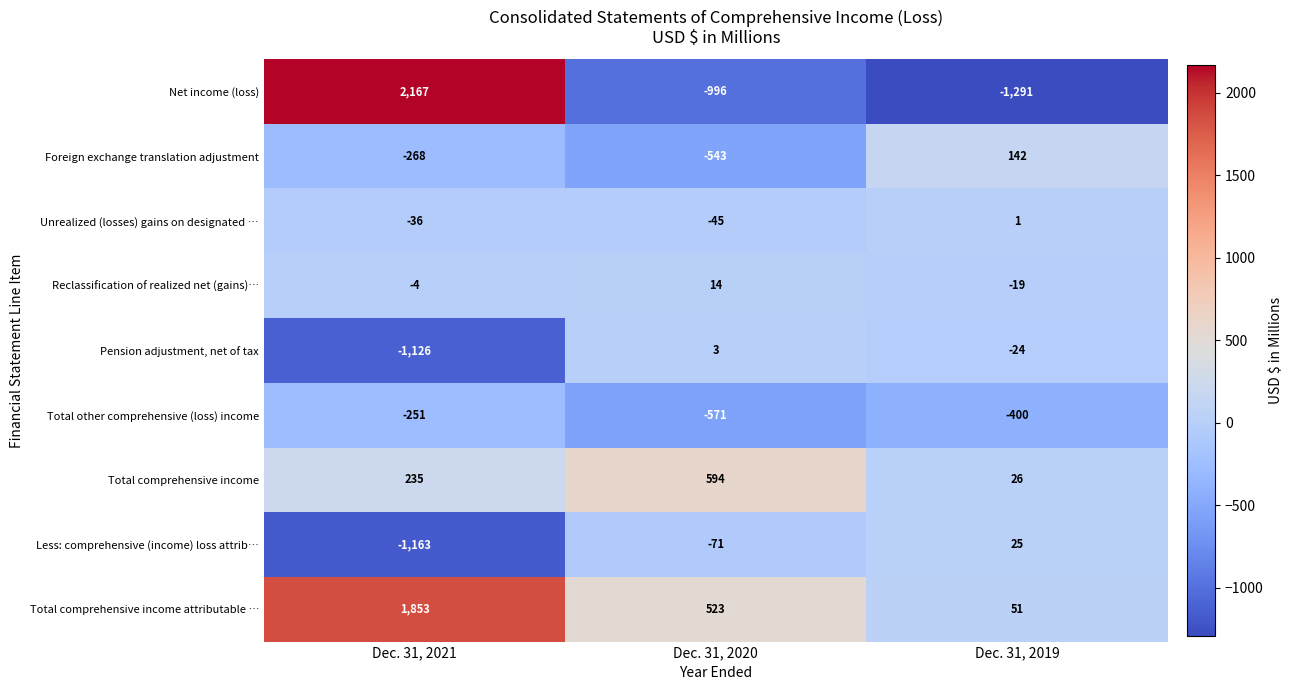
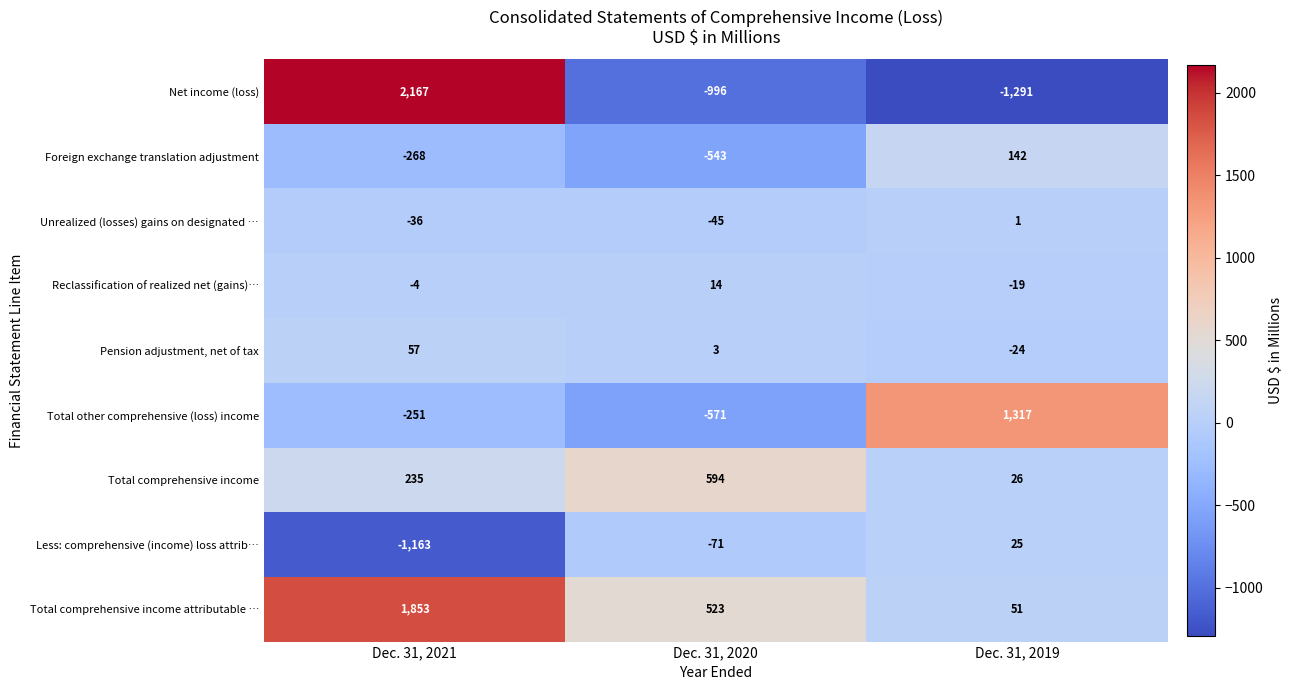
Pension adjustment, net of tax, Dec. 31, 2021: -1,126 -> 57
Total other comprehensive (loss) income, Dec. 31, 2019: -400 -> 1,317
